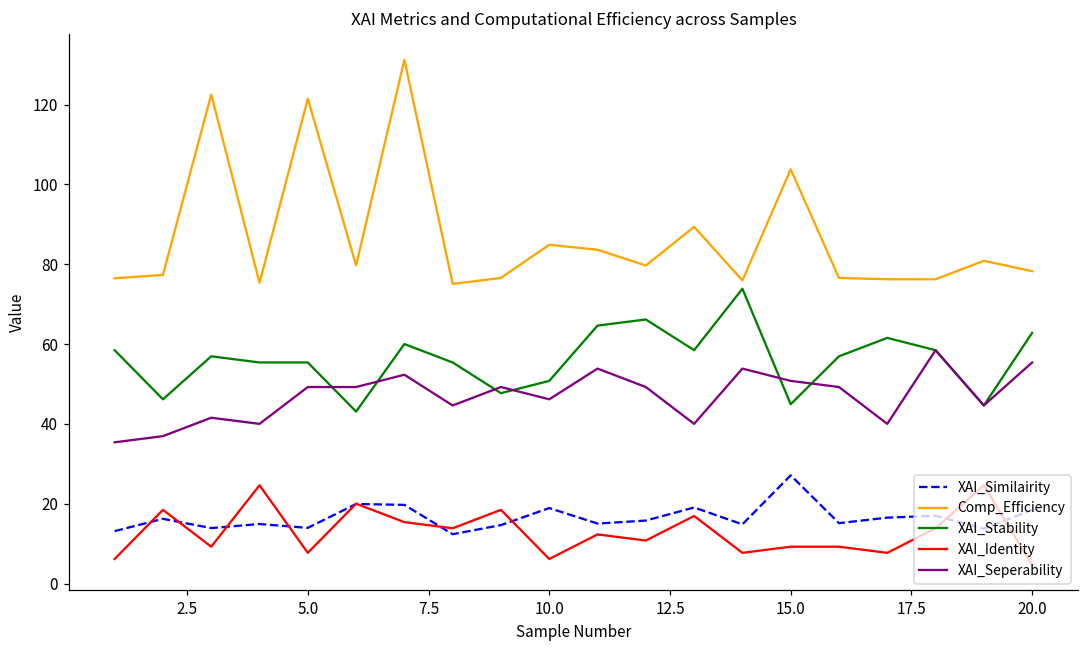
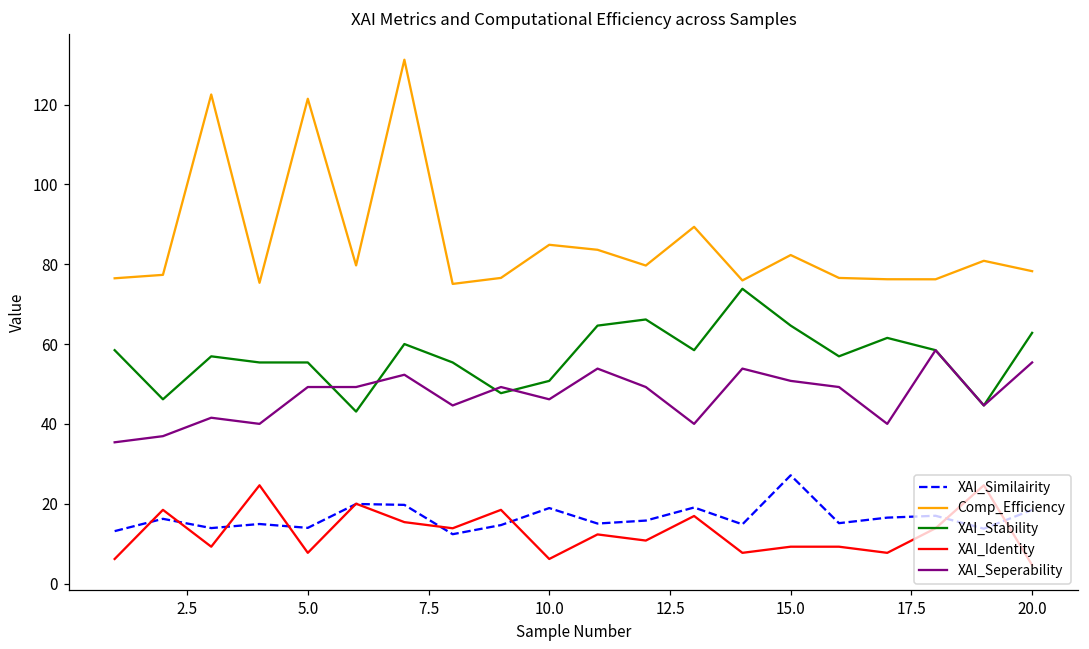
Comp_Efficiency, 15.0: 104 -> 82
XAI_Stability, 15.0: 45 -> 65
